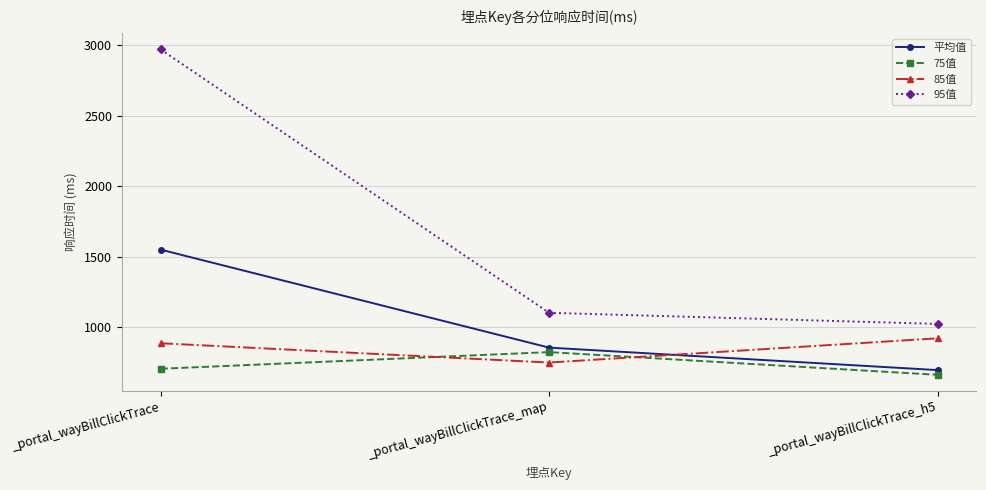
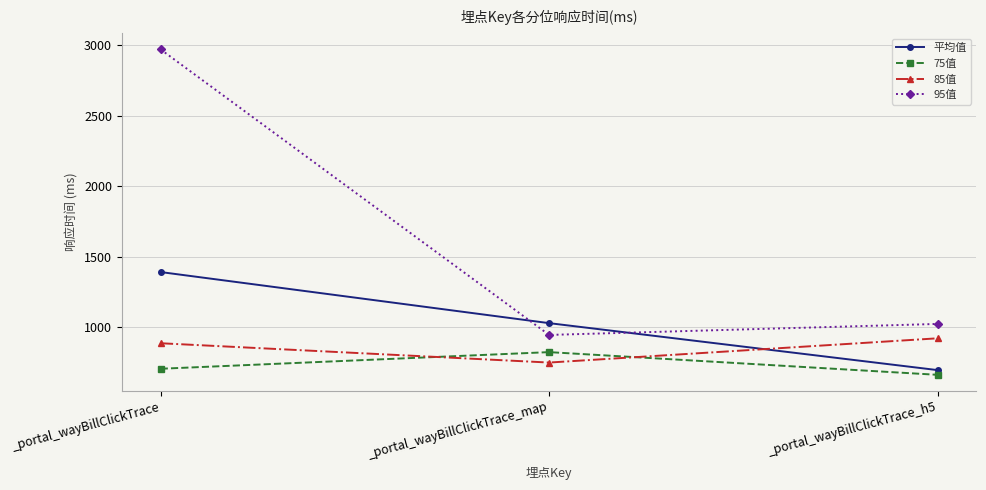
平均值, _portal_wayBillClickTrace: 1550 -> 1390
平均值, _portal_wayBillClickTrace_map: 850 -> 1030
95值, _portal_wayBillClickTrace_map: 1100 -> 950
